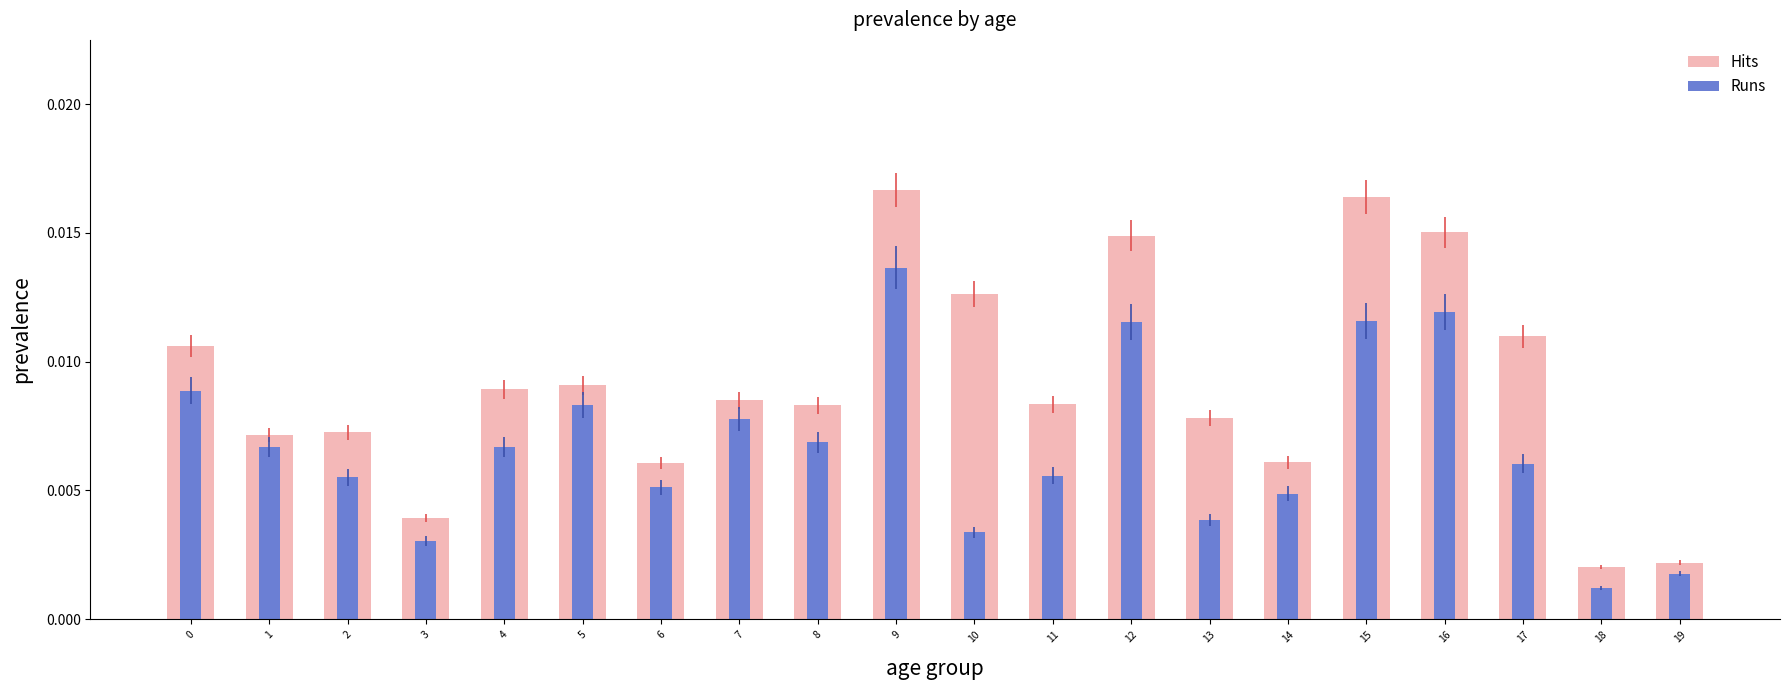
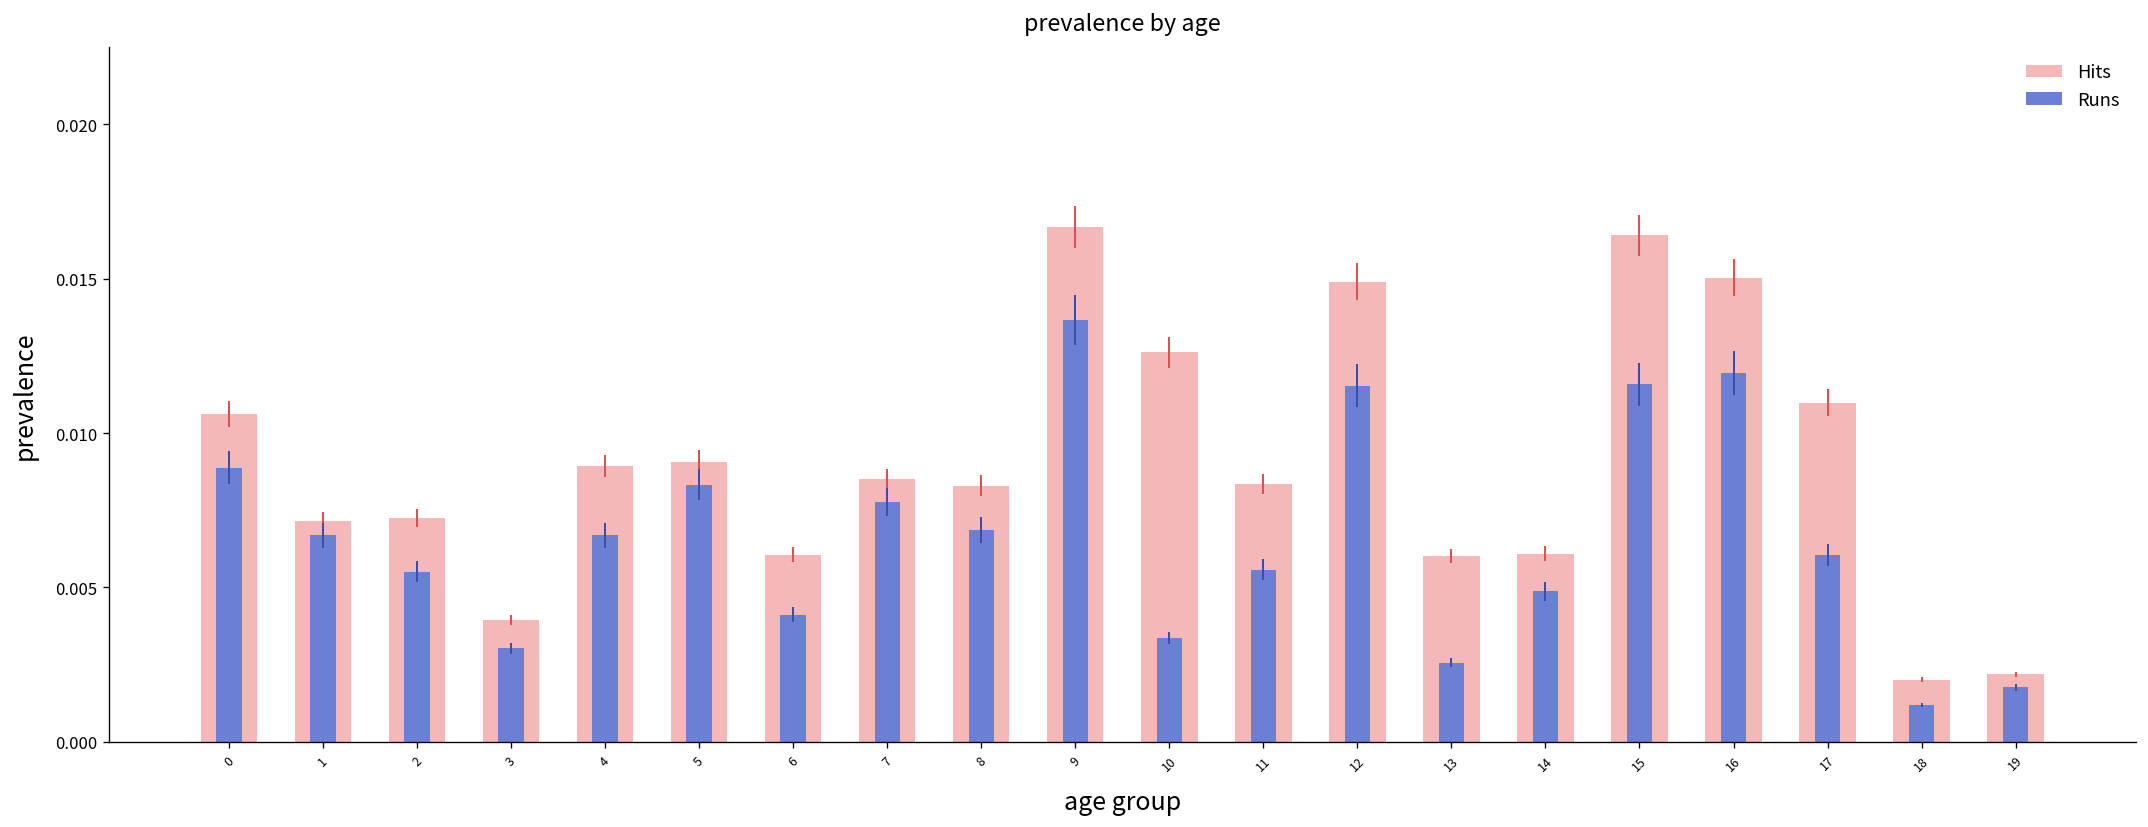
Runs, 6: 0.0051 -> 0.0041
Hits, 13: 0.0078 -> 0.0060
Runs, 13: 0.0039 -> 0.0026
